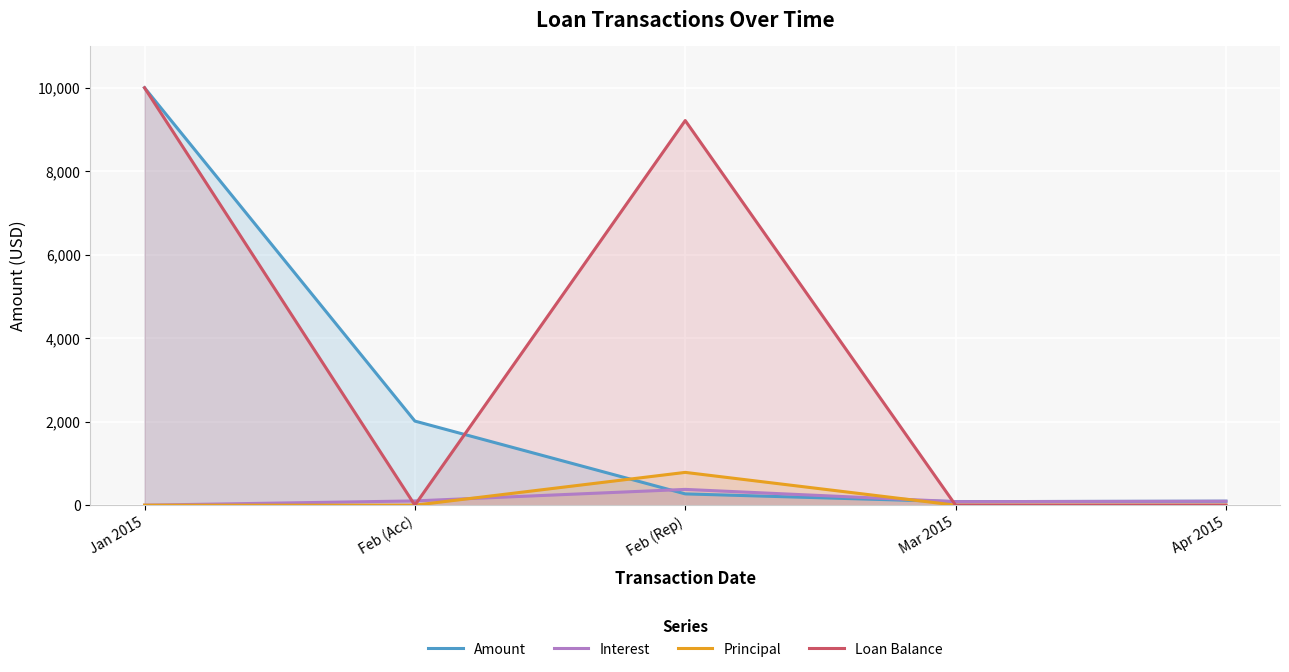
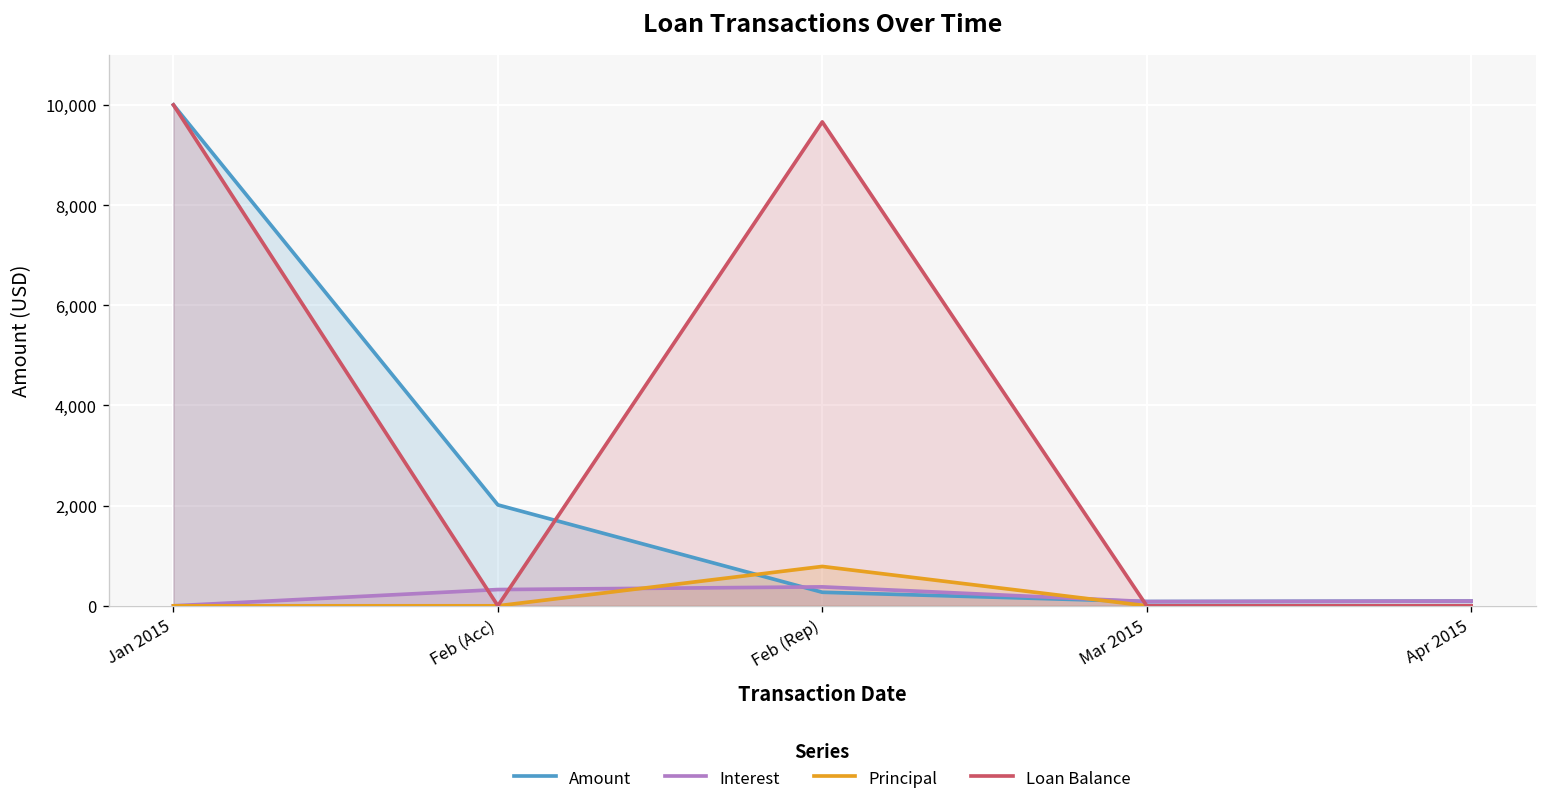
Interest, Feb (Acc): 100 -> 300
Loan Balance, Feb (Rep): 9,200 -> 9,700
